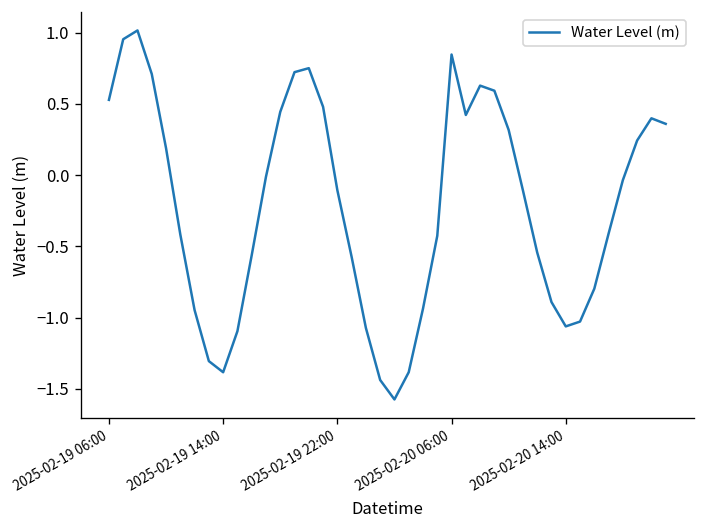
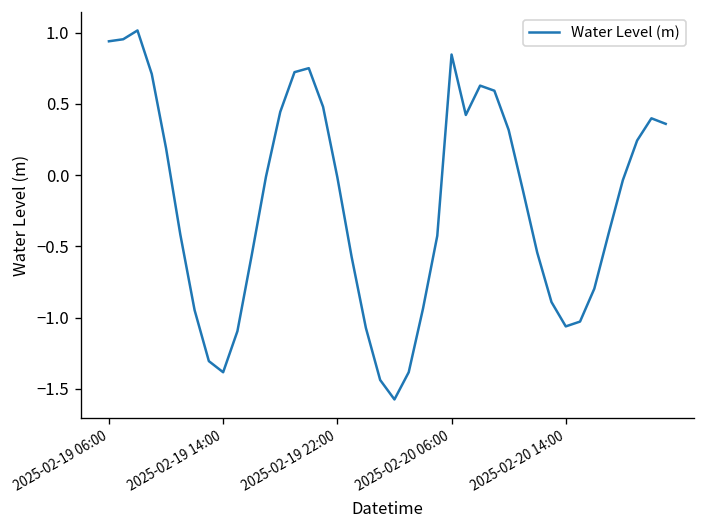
2025-02-19 06:00: 0.53 -> 0.94
2025-02-19 22:00: -0.11 -> -0.02
